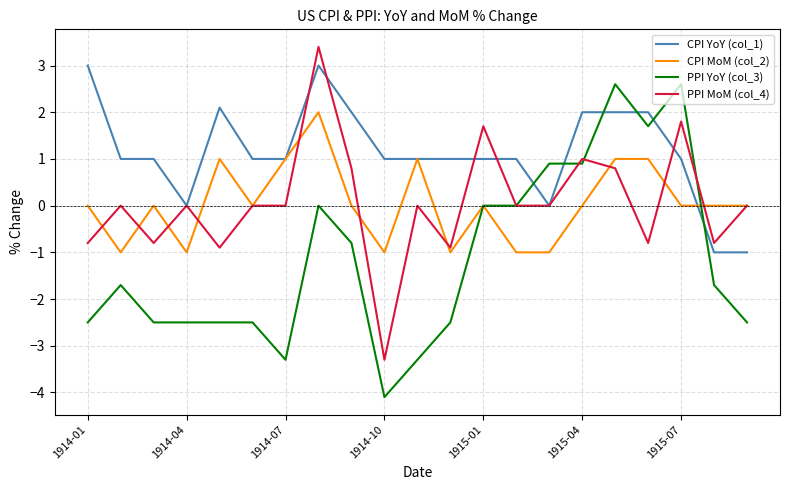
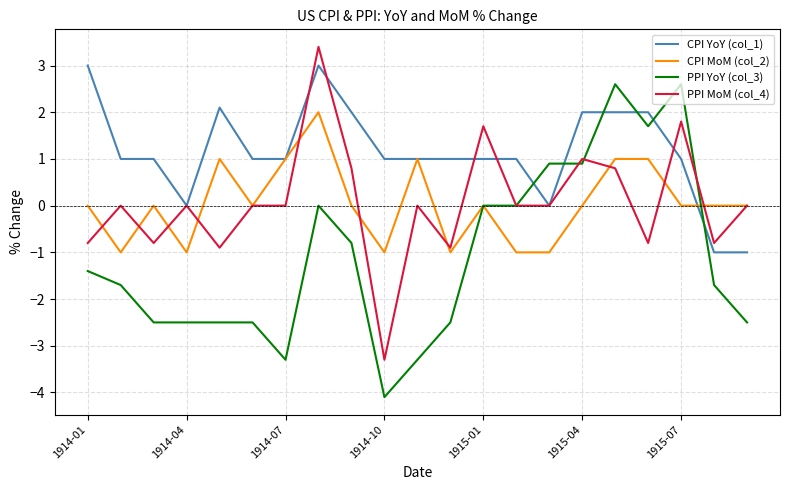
PPI YoY (col_3), 1914-01: -2.5 -> -1.4
